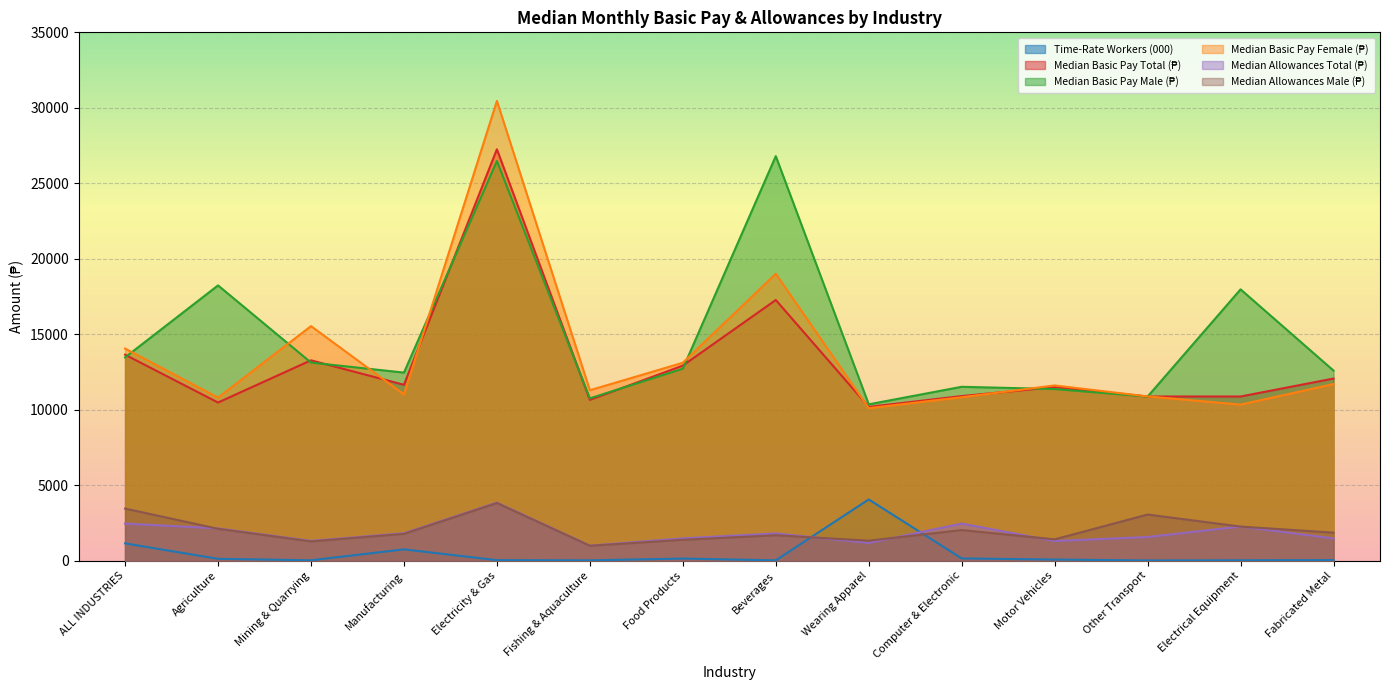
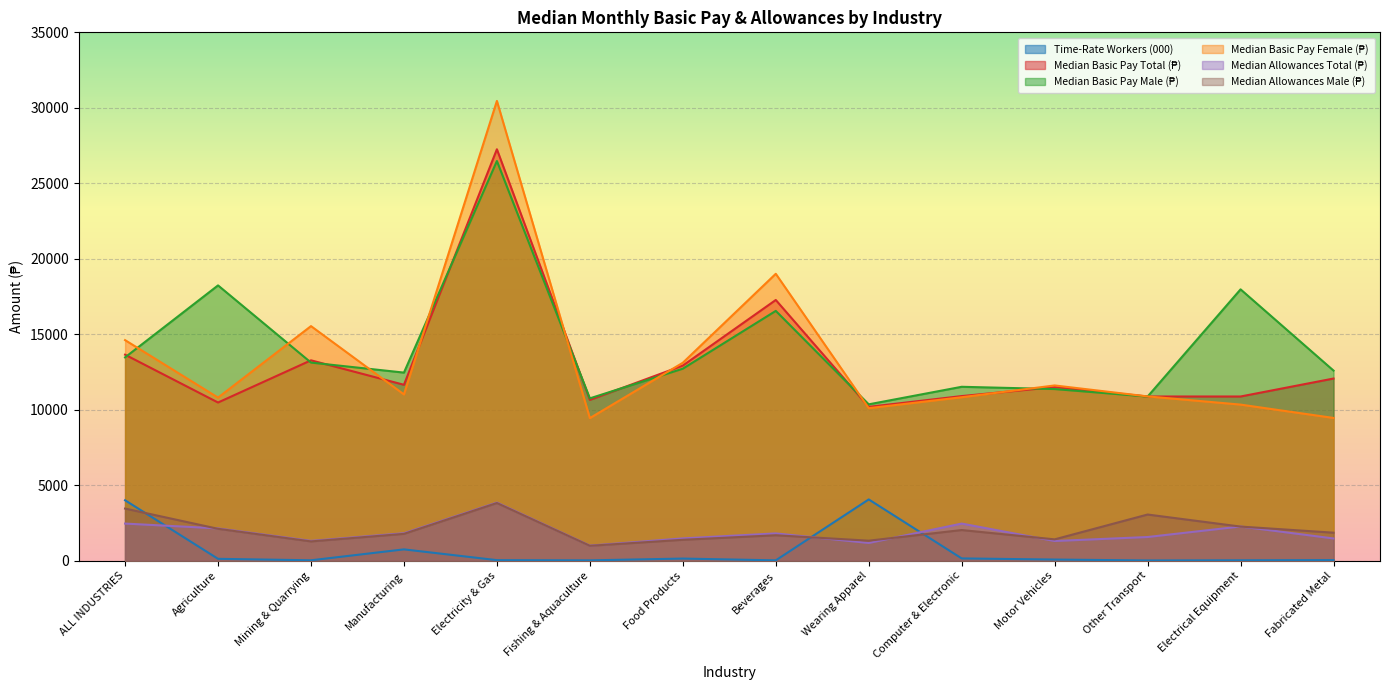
Time-Rate Workers (000), ALL INDUSTRIES: 1100 -> 4000
Median Basic Pay Female (₱), ALL INDUSTRIES: 14100 -> 14600
Median Basic Pay Female (₱), Fishing & Aquaculture: 11300 -> 9400
Median Basic Pay Male (₱), Beverages: 26800 -> 16500
Median Basic Pay Female (₱), Fabricated Metal: 11700 -> 9500
